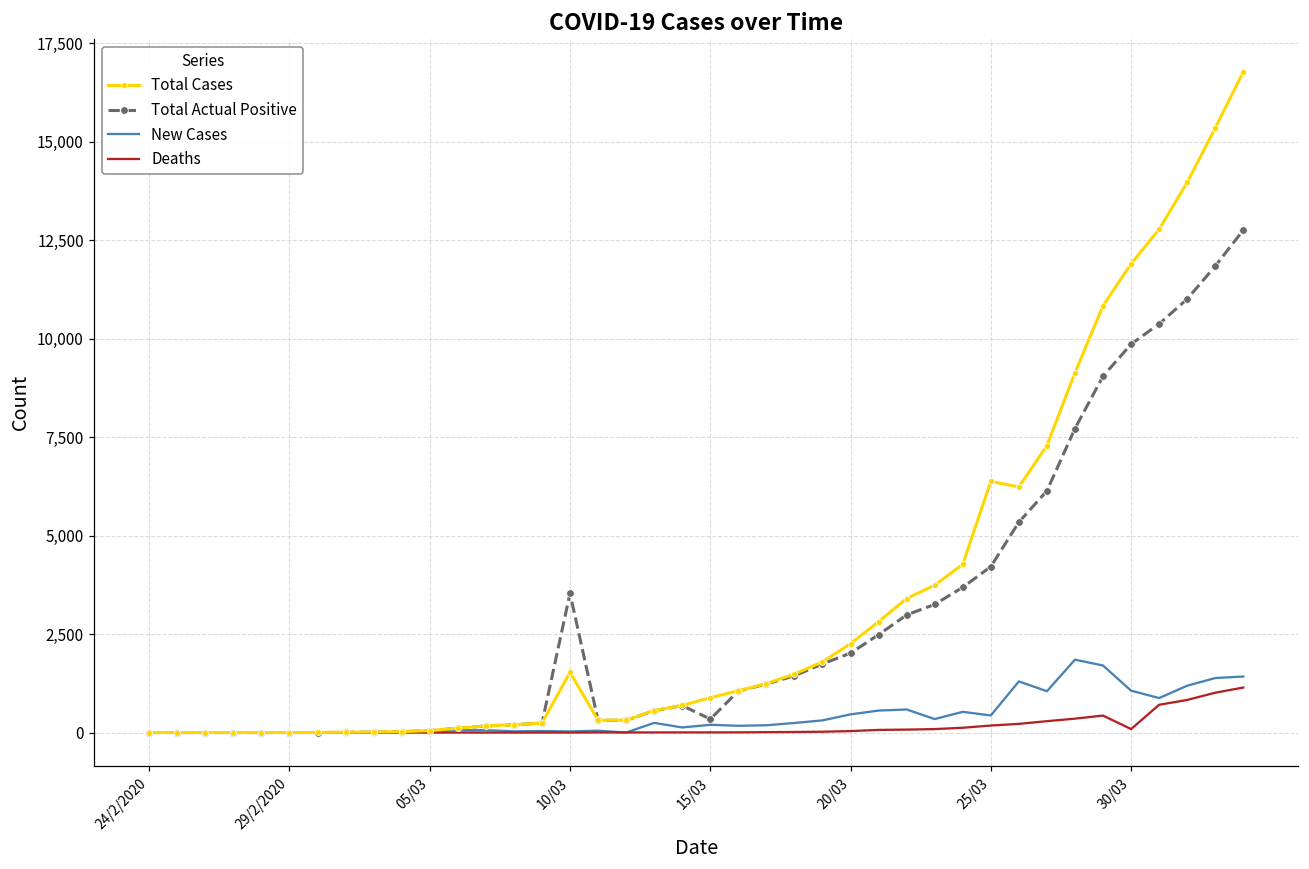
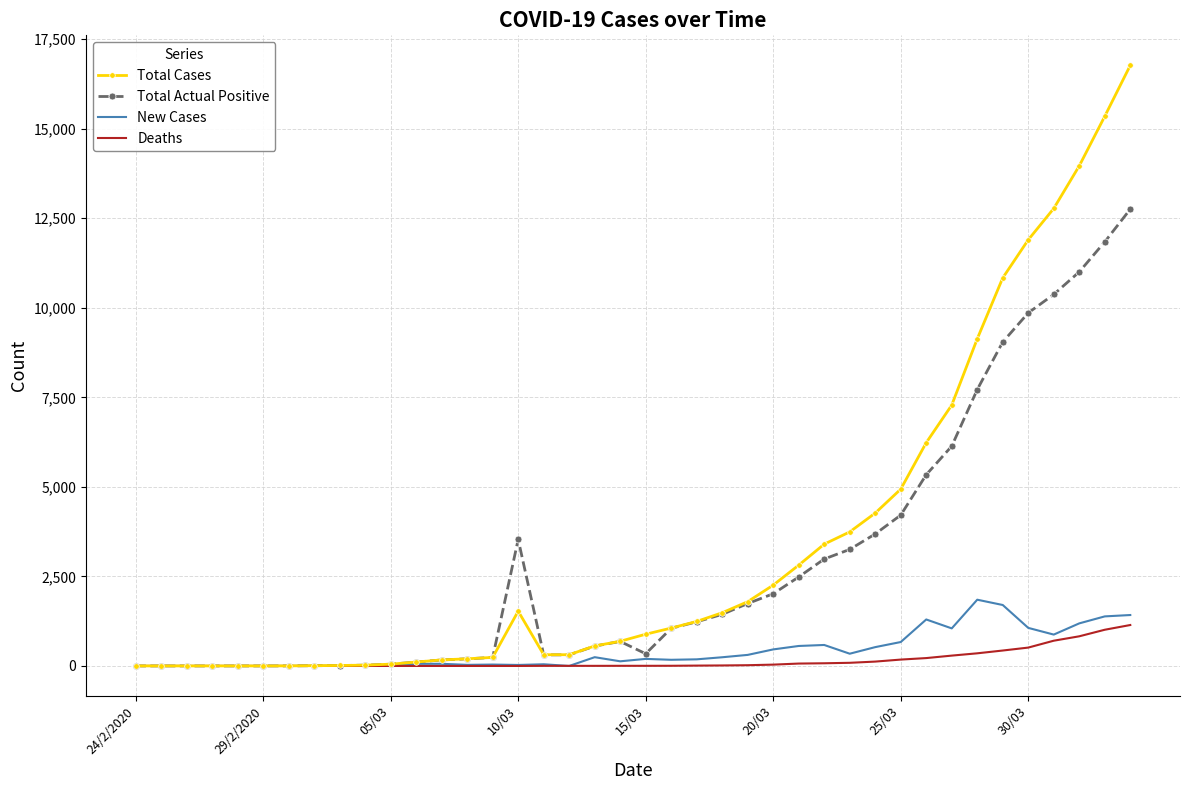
Total Cases, 25/03: 6,400 -> 4,900
New Cases, 25/03: 400 -> 700
Deaths, 30/03: 100 -> 500
